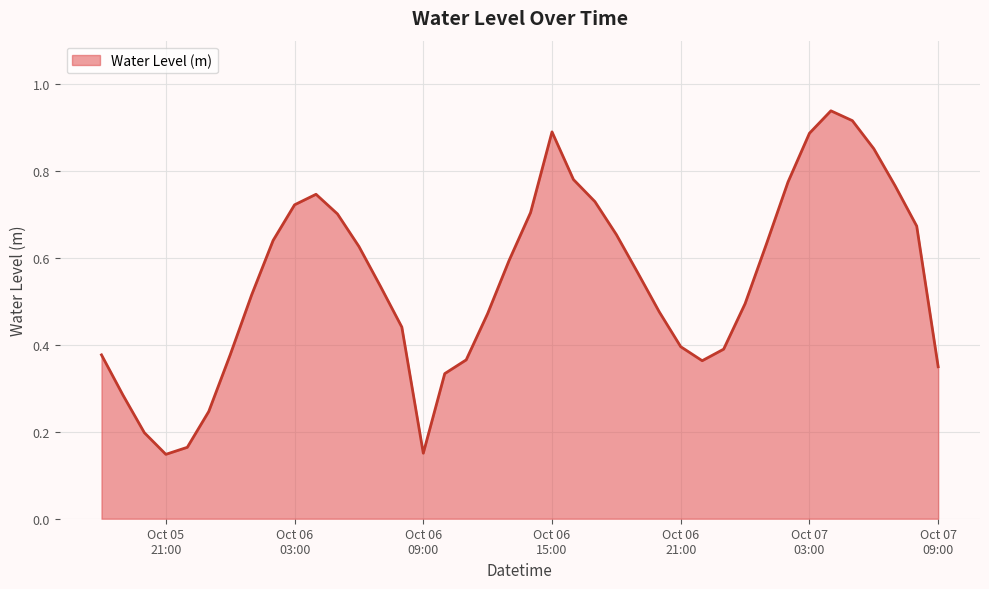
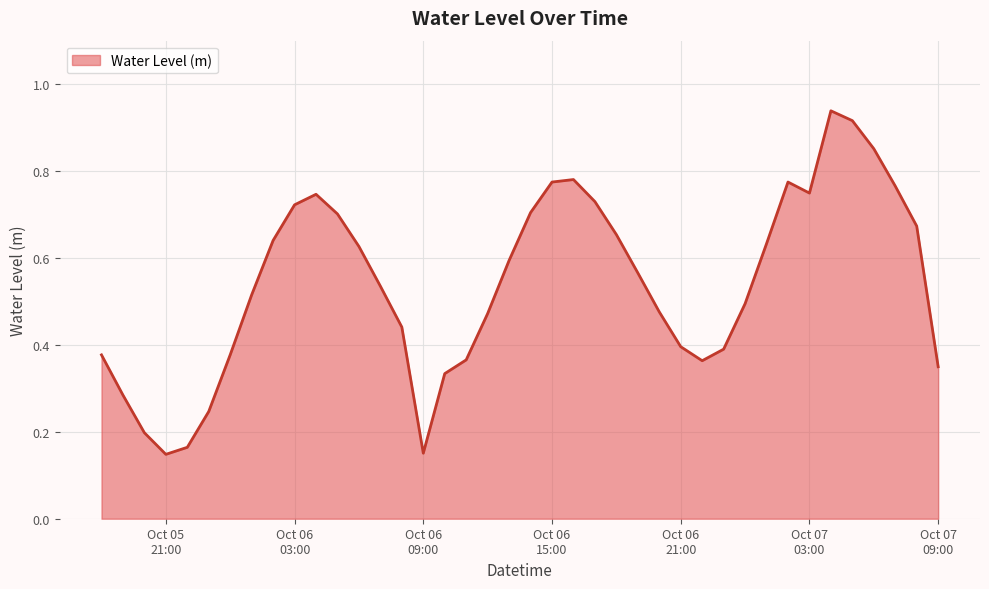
Oct 06 15:00: 0.89 -> 0.77
Oct 07 03:00: 0.89 -> 0.75
